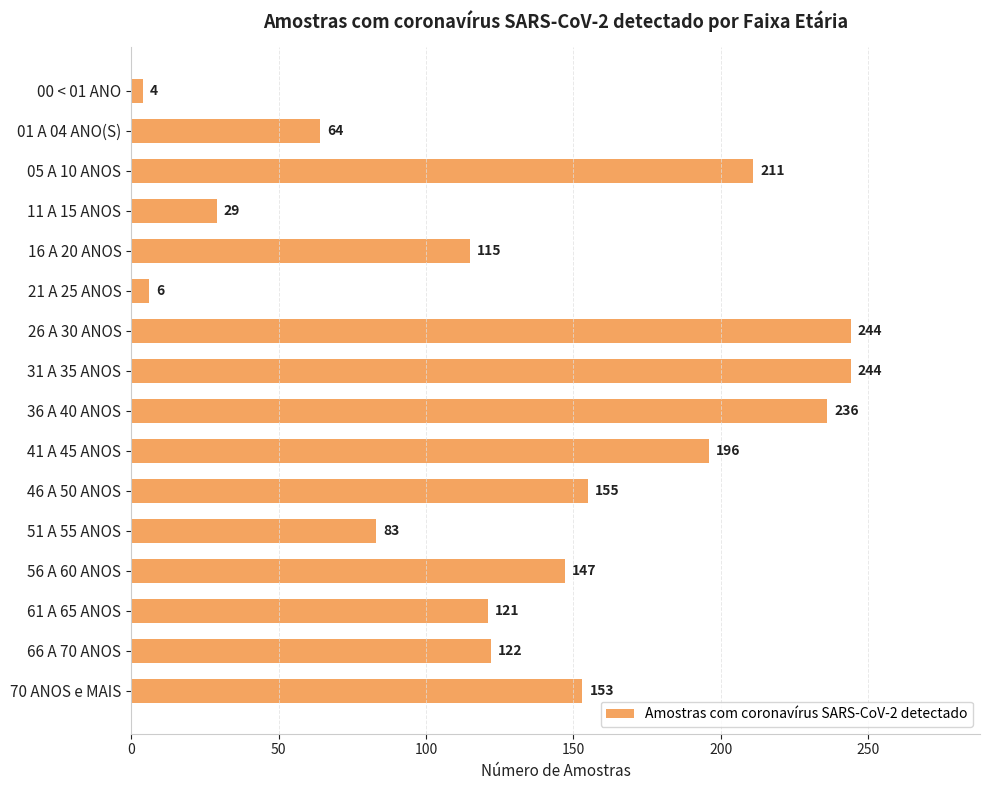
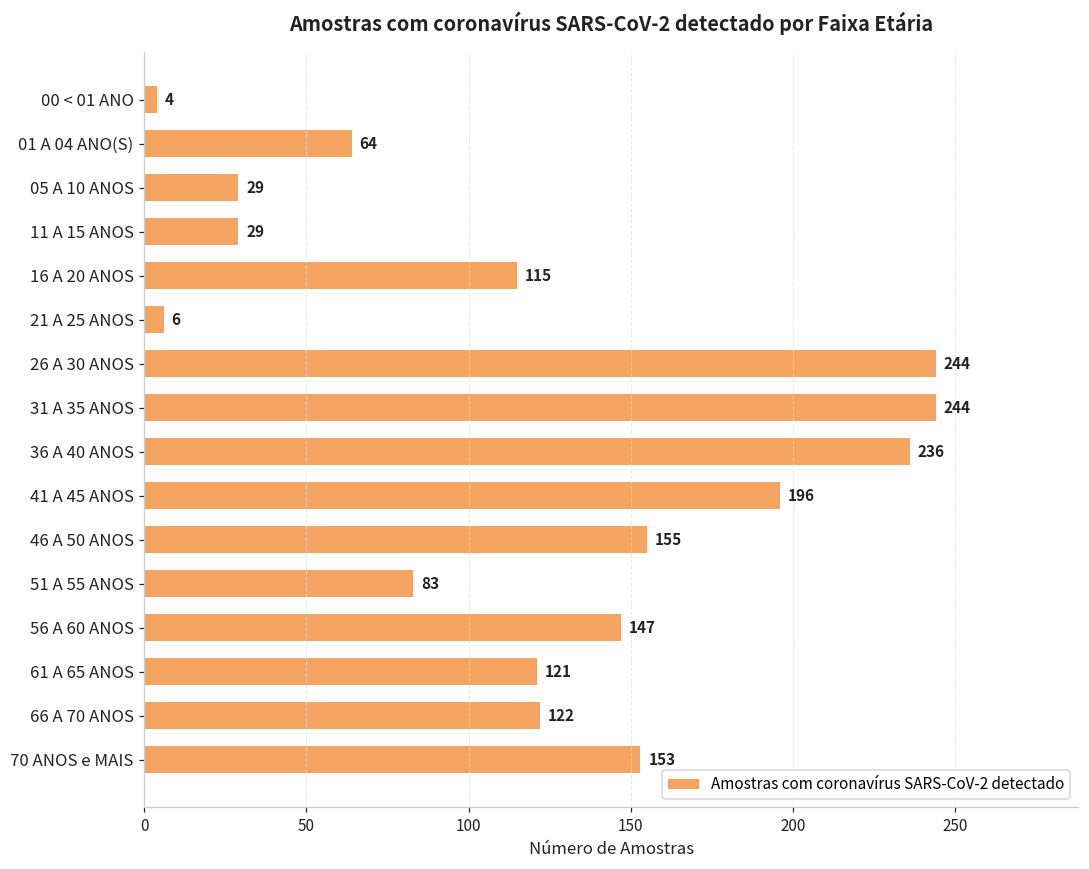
05 A 10 ANOS: 211 -> 29
